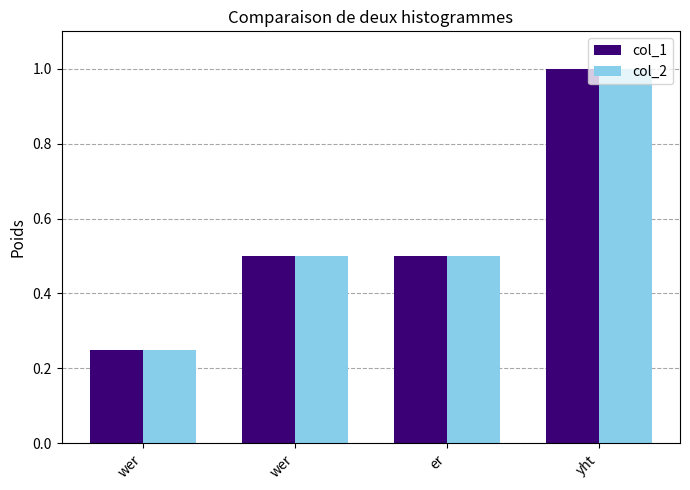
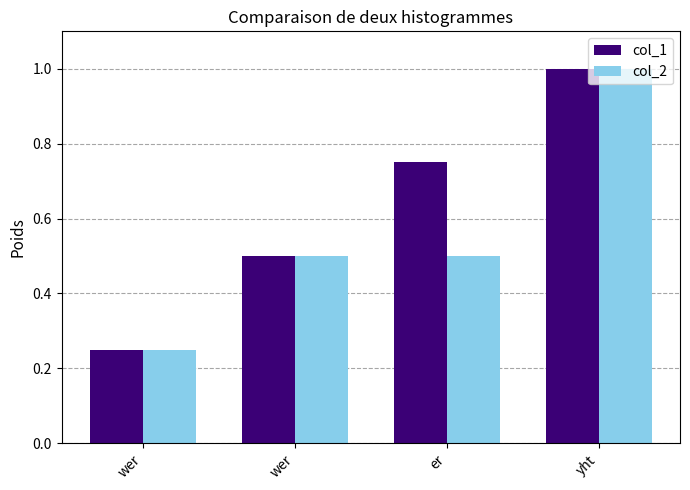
col_1, er: 0.50 -> 0.75
